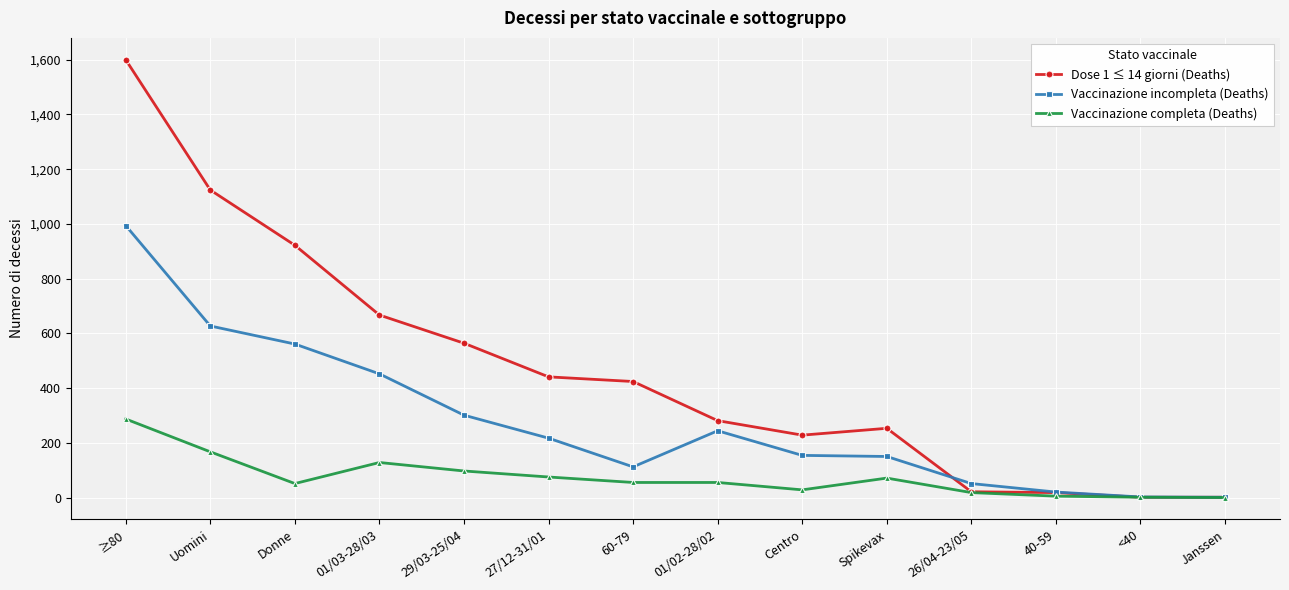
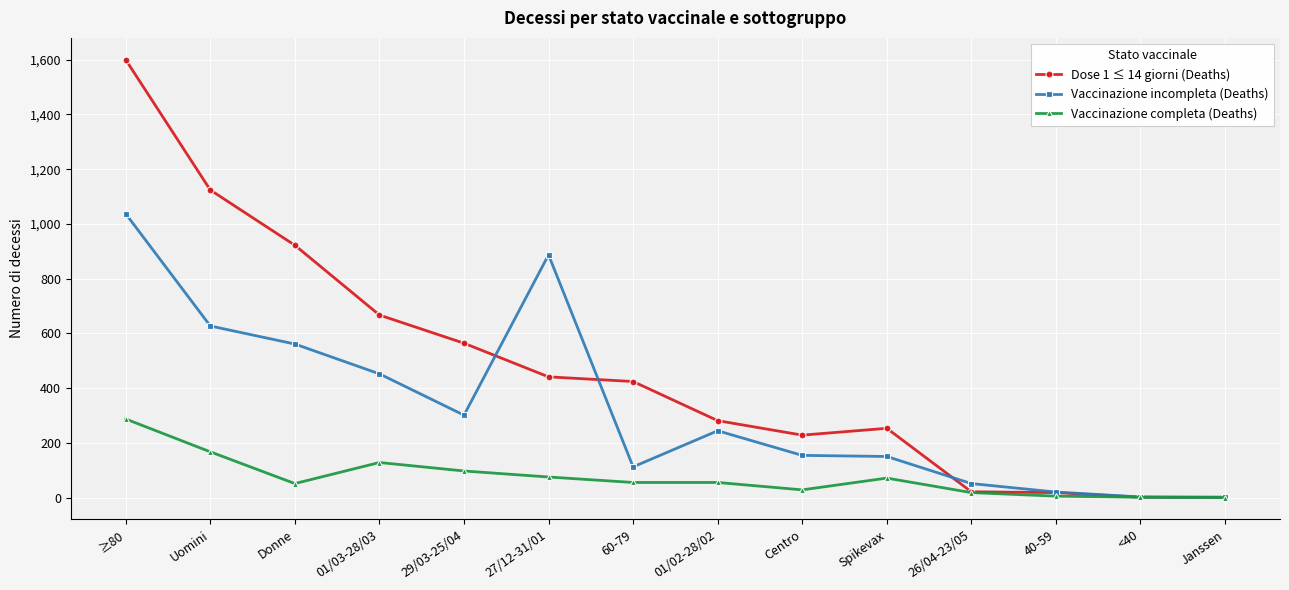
Vaccinazione incompleta (Deaths), ≥80: 990 -> 1,040
Vaccinazione incompleta (Deaths), 27/12-31/01: 220 -> 890
